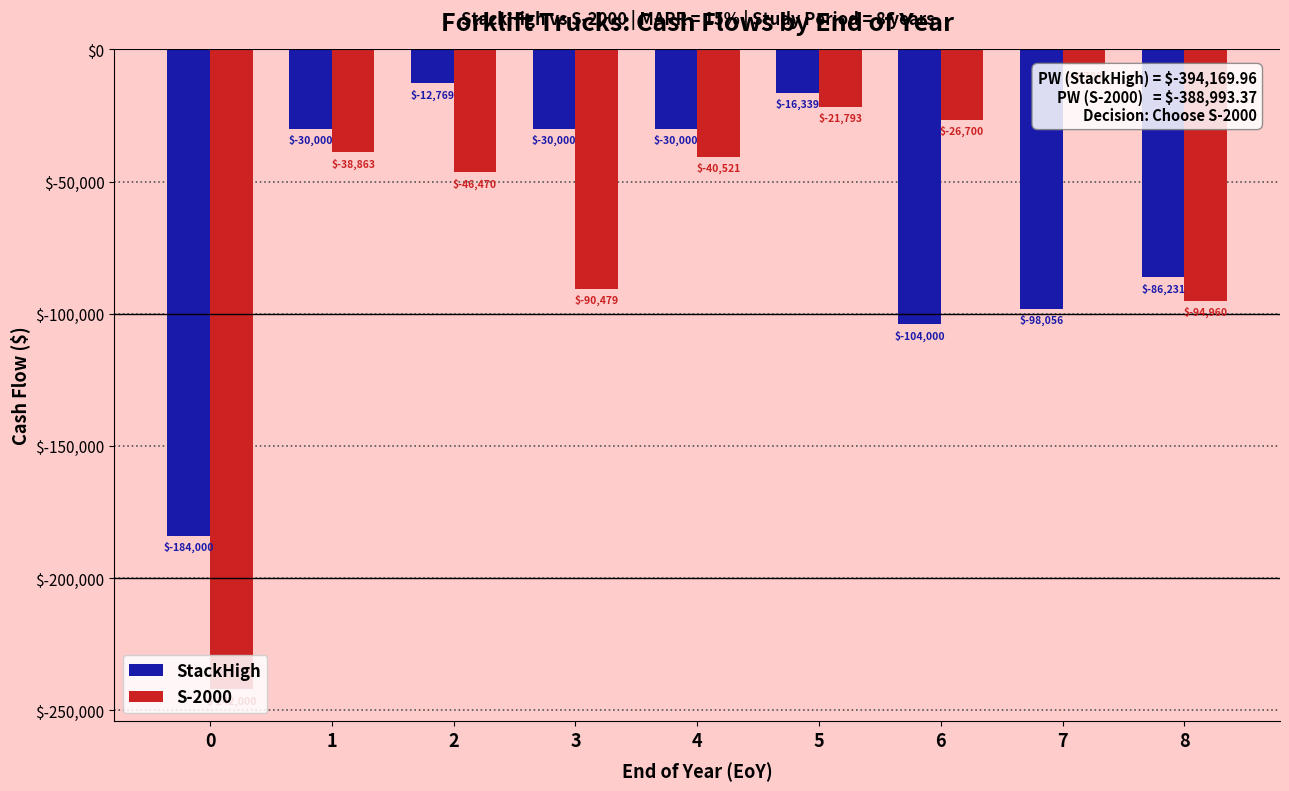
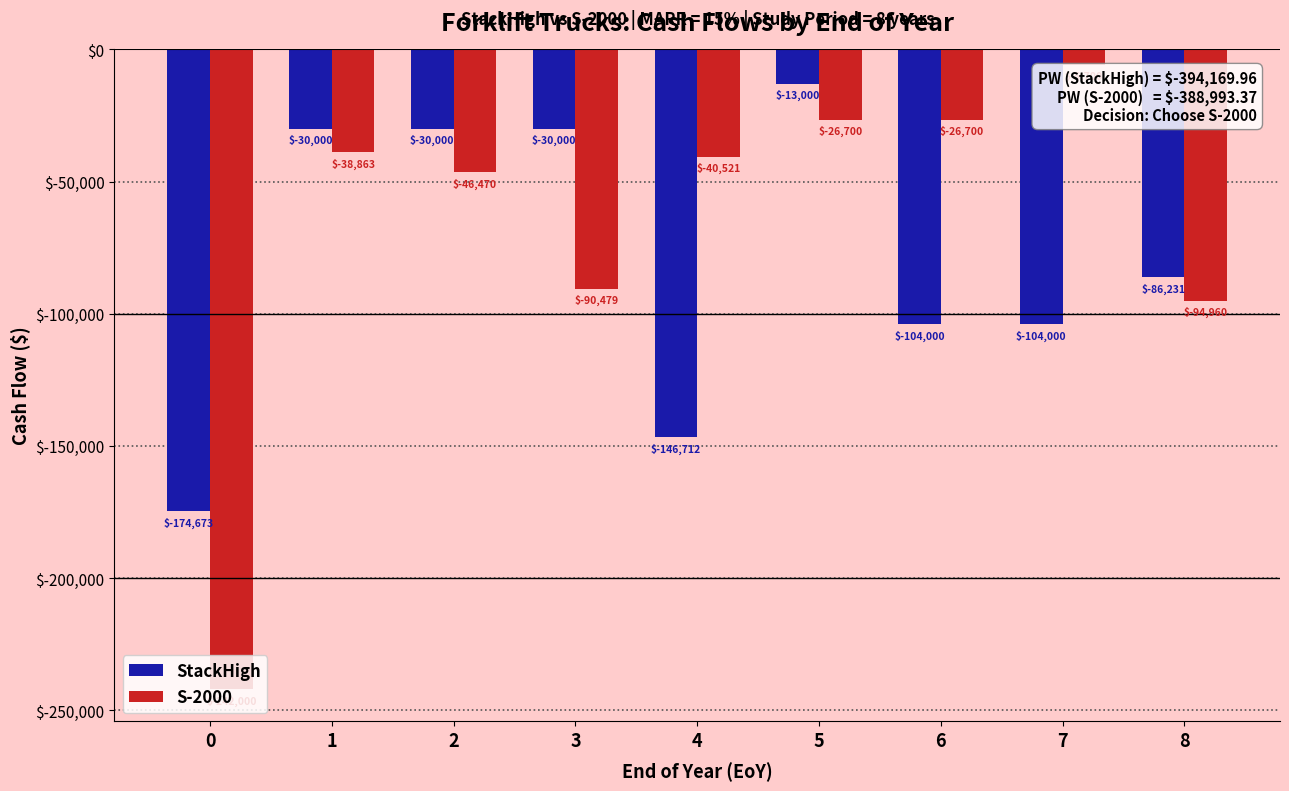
StackHigh, 0: $-184,000 -> $-174,673
StackHigh, 2: $-12,769 -> $-30,000
StackHigh, 4: $-30,000 -> $-146,712
StackHigh, 5: $-16,339 -> $-13,000
S-2000, 5: $-21,793 -> $-26,700
StackHigh, 7: $-98,056 -> $-104,000
